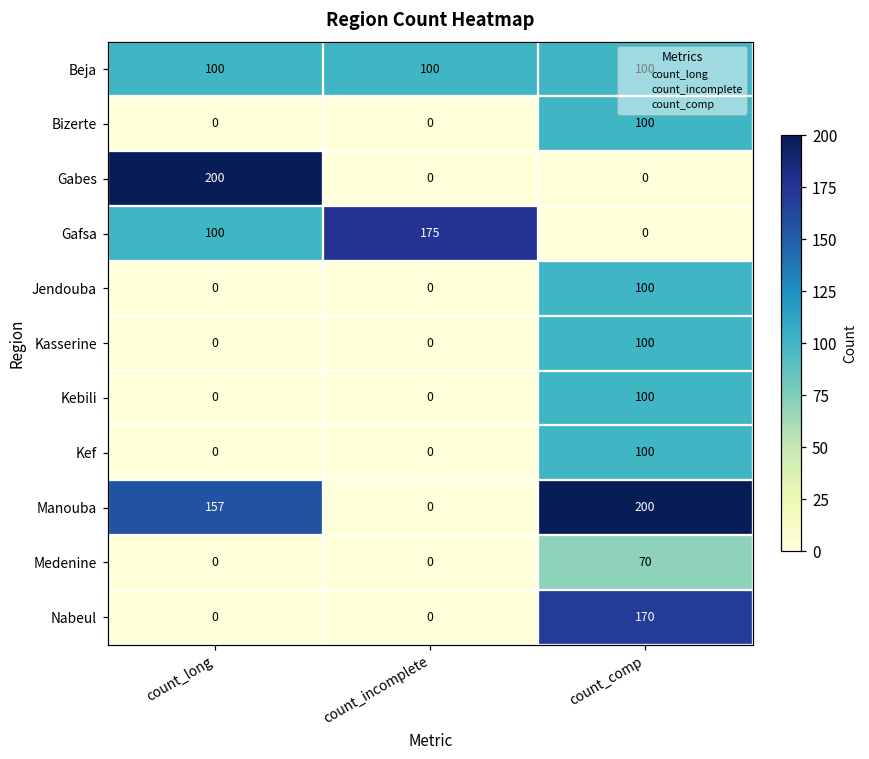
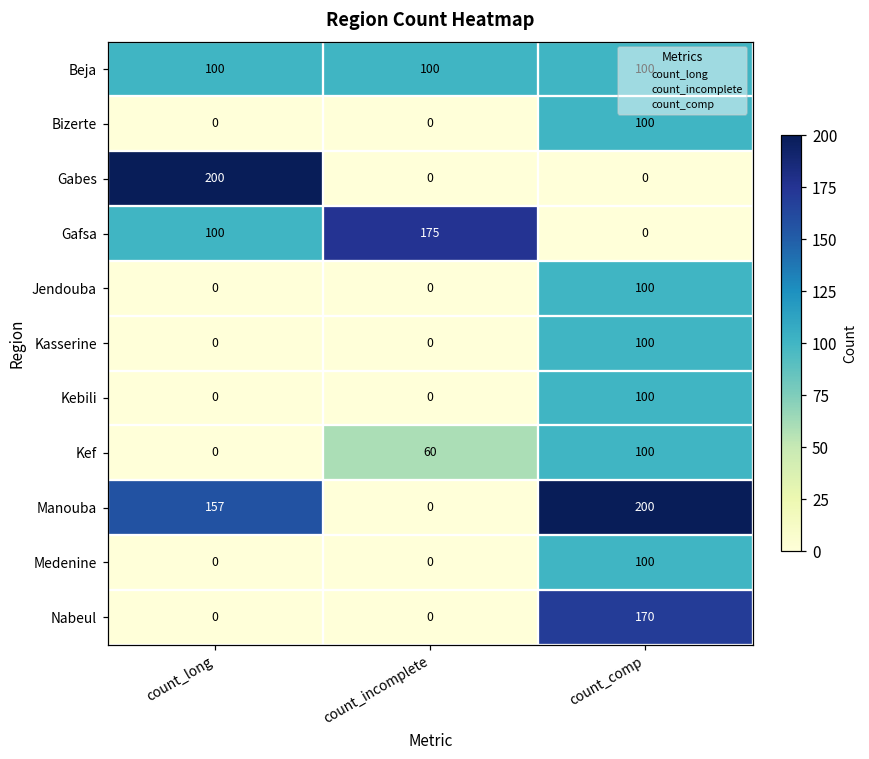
Kef, count_incomplete: 0 -> 60
Medenine, count_comp: 70 -> 100
